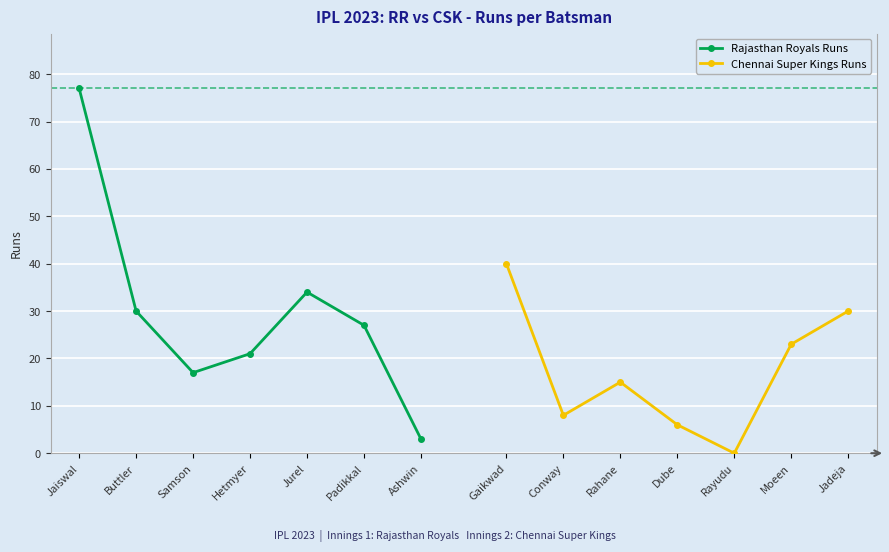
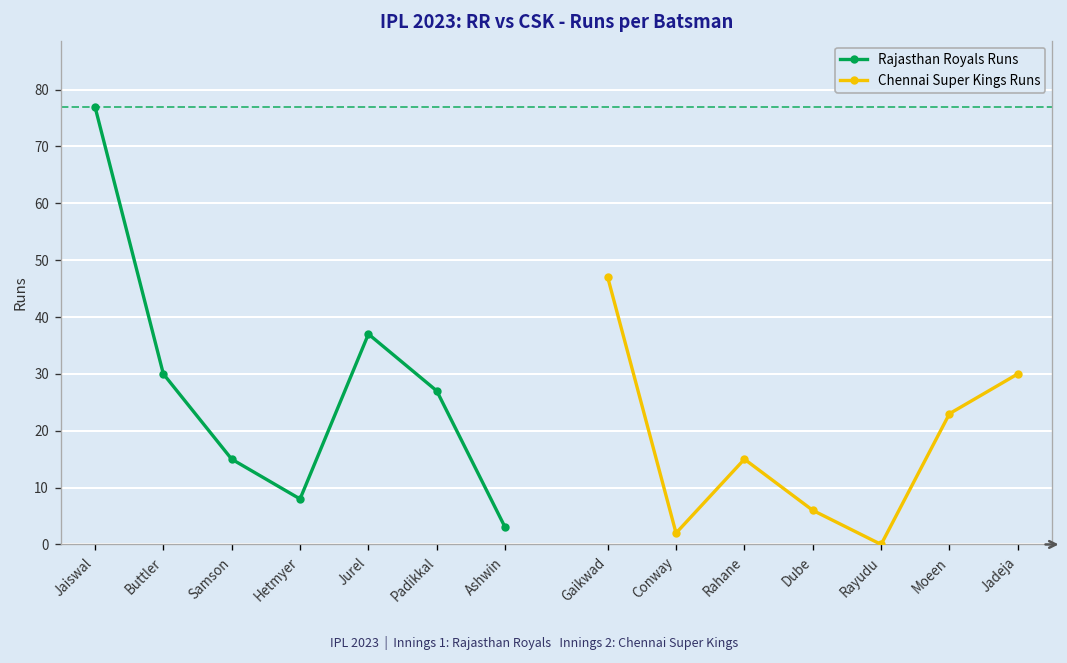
Rajasthan Royals Runs, Samson: 17 -> 15
Rajasthan Royals Runs, Hetmyer: 21 -> 8
Rajasthan Royals Runs, Jurel: 34 -> 37
Chennai Super Kings Runs, Gaikwad: 40 -> 47
Chennai Super Kings Runs, Conway: 8 -> 2
